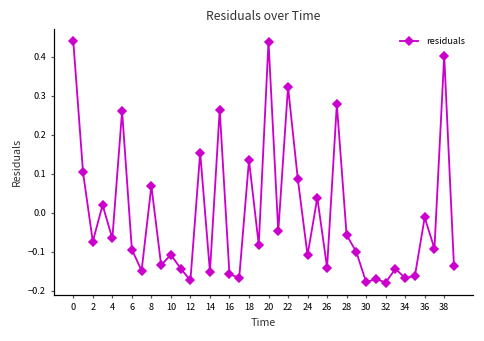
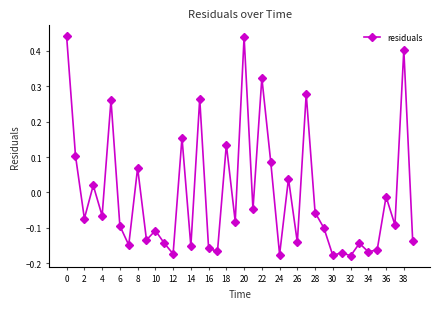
24: -0.11 -> -0.18
